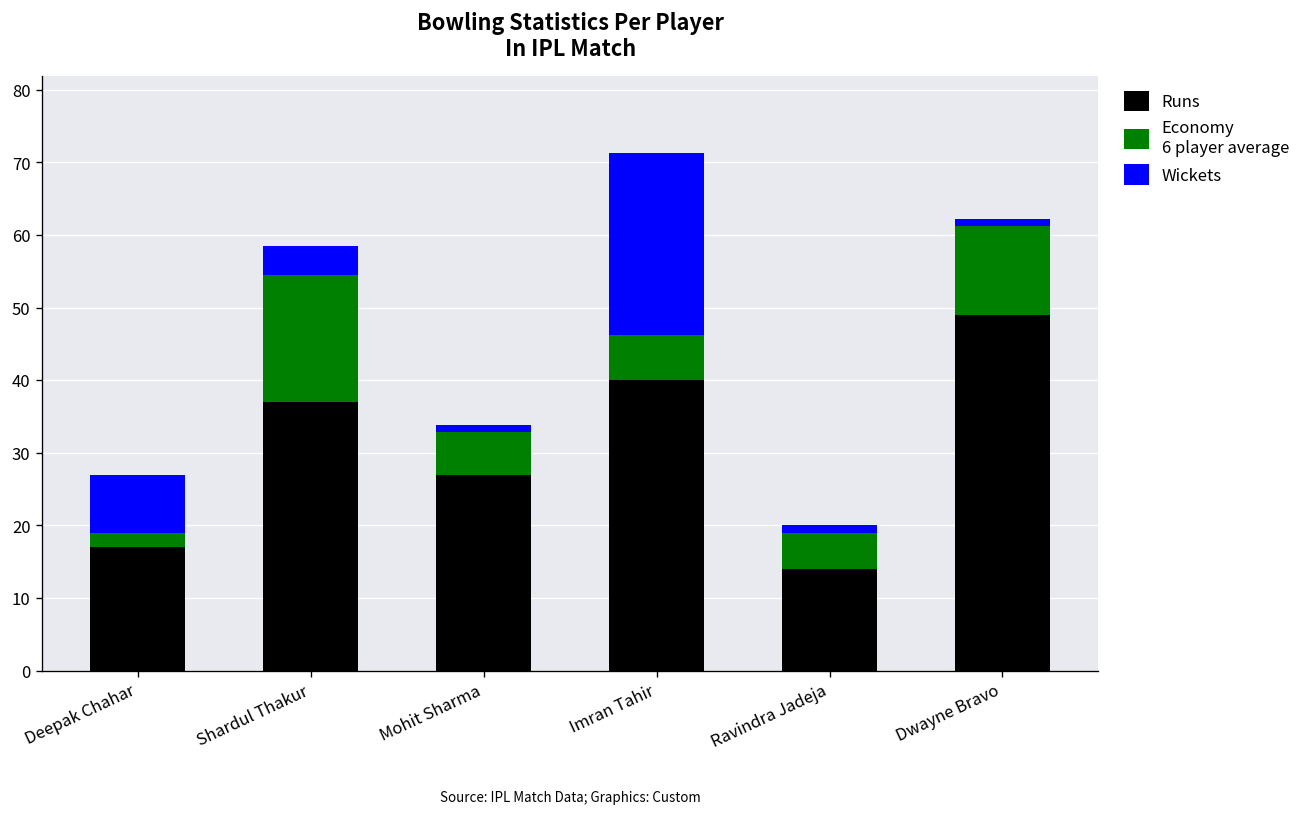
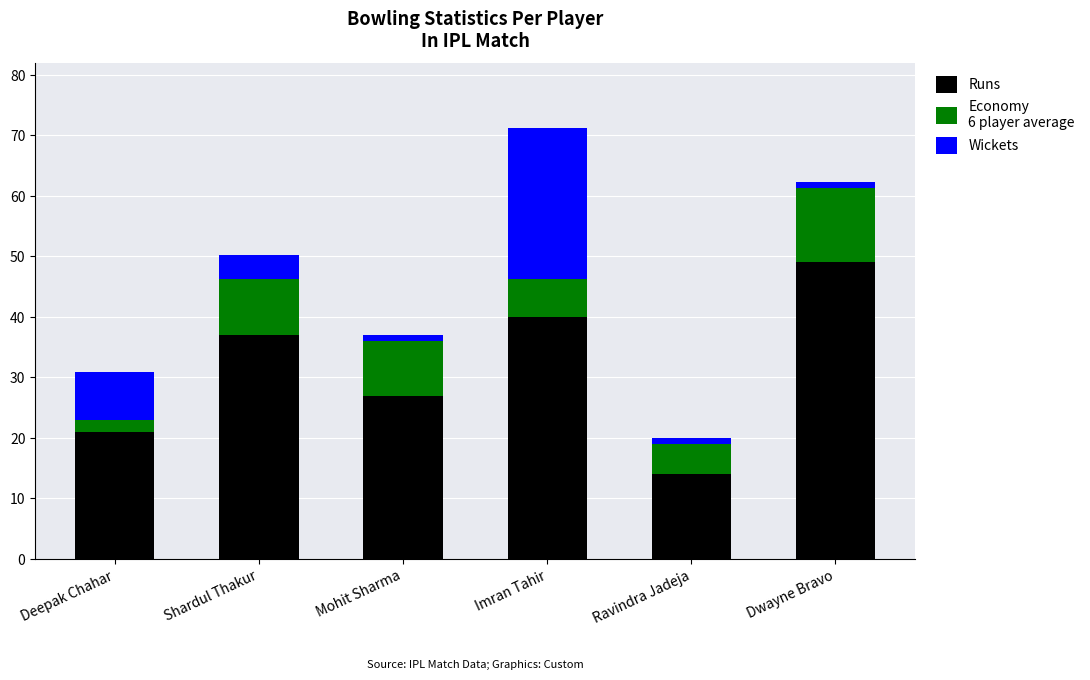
Runs, Deepak Chahar: 17 -> 21
Economy 6 player average, Shardul Thakur: 18 -> 9
Economy 6 player average, Mohit Sharma: 6 -> 9
